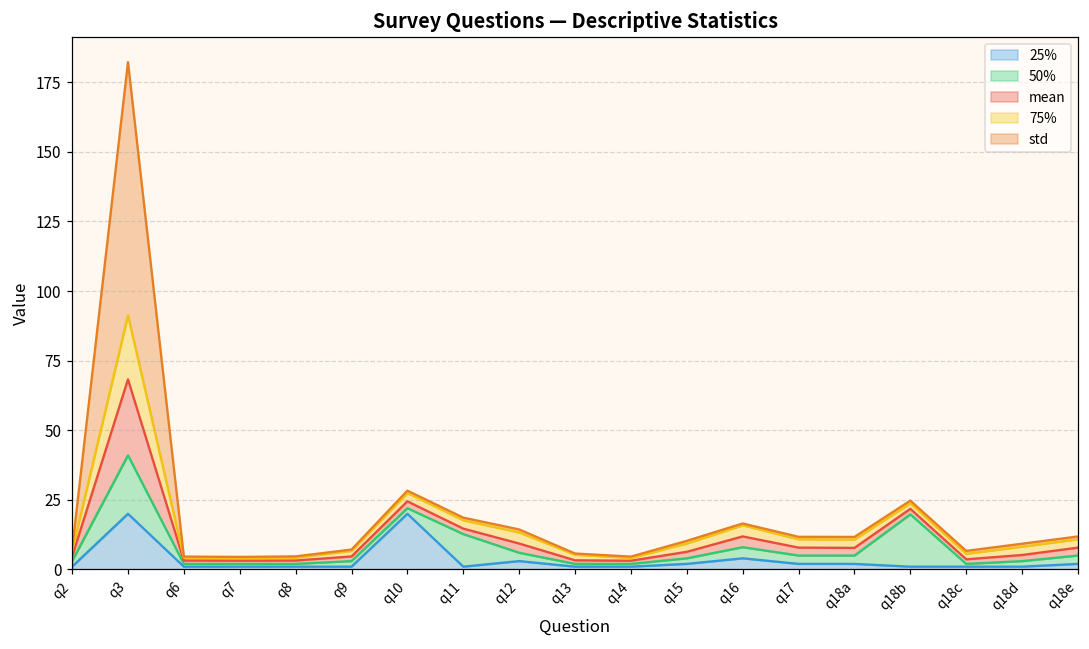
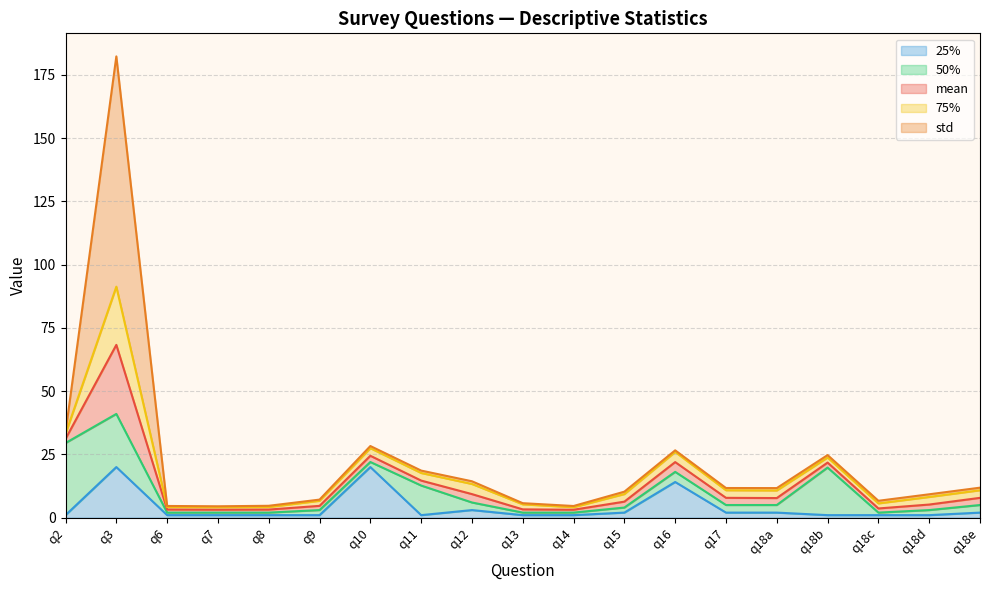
50%, q2: 2 -> 29
25%, q16: 4 -> 14
